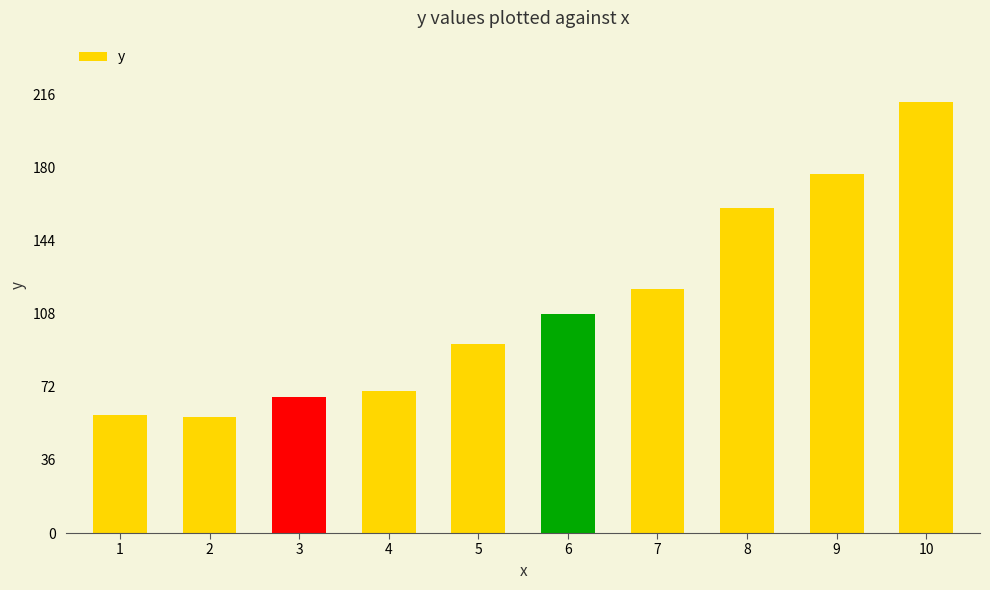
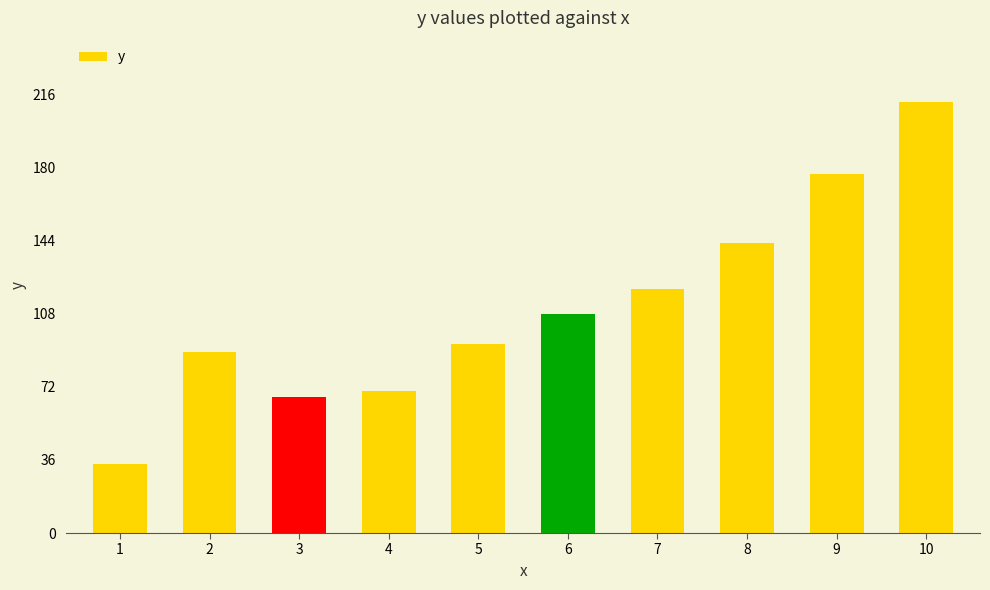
1: 58 -> 34
2: 57 -> 89
8: 160 -> 143
